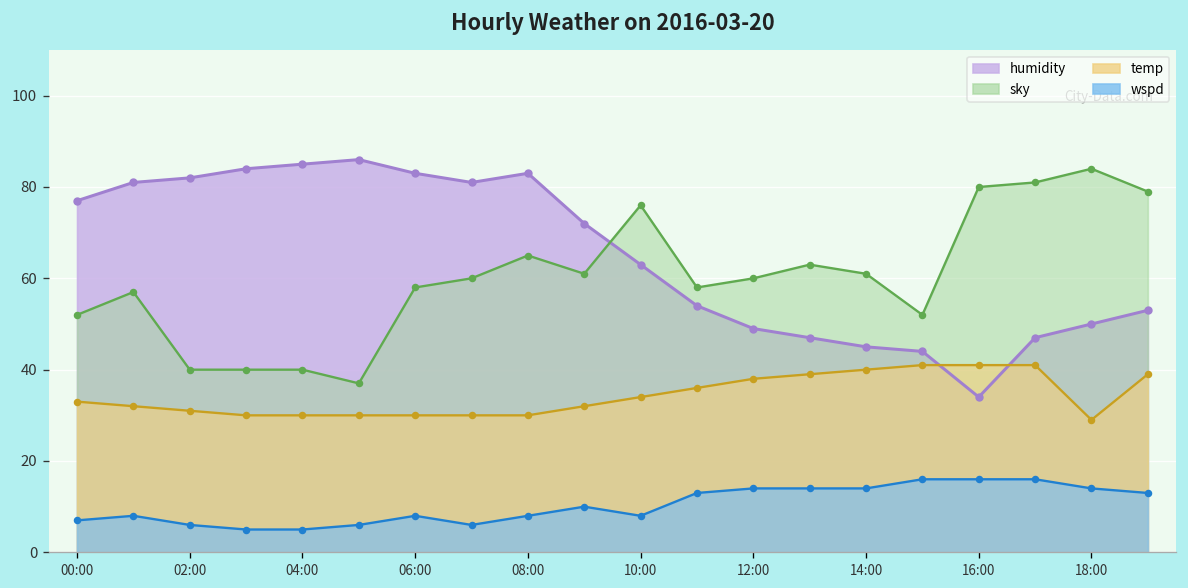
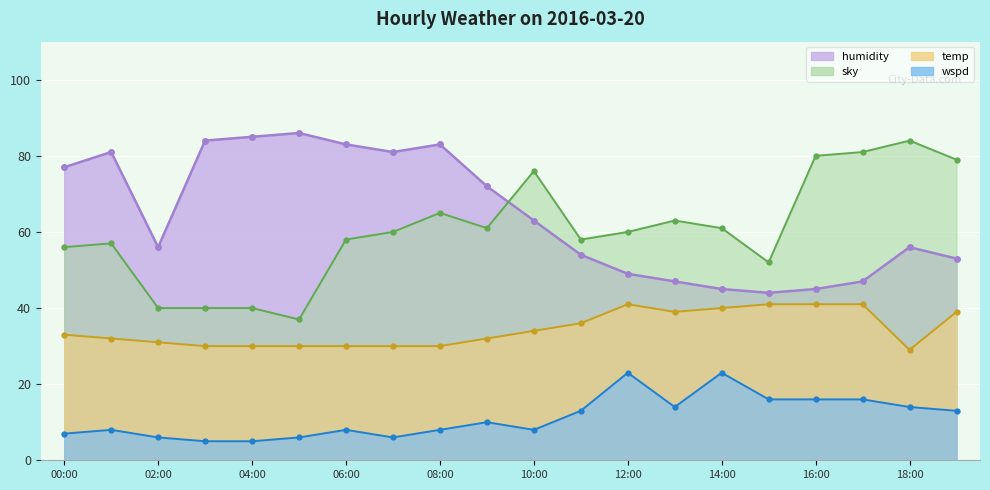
sky, 00:00: 52 -> 56
humidity, 02:00: 82 -> 56
temp, 12:00: 38 -> 41
wspd, 12:00: 14 -> 23
wspd, 14:00: 14 -> 23
humidity, 16:00: 34 -> 45
humidity, 18:00: 50 -> 56
